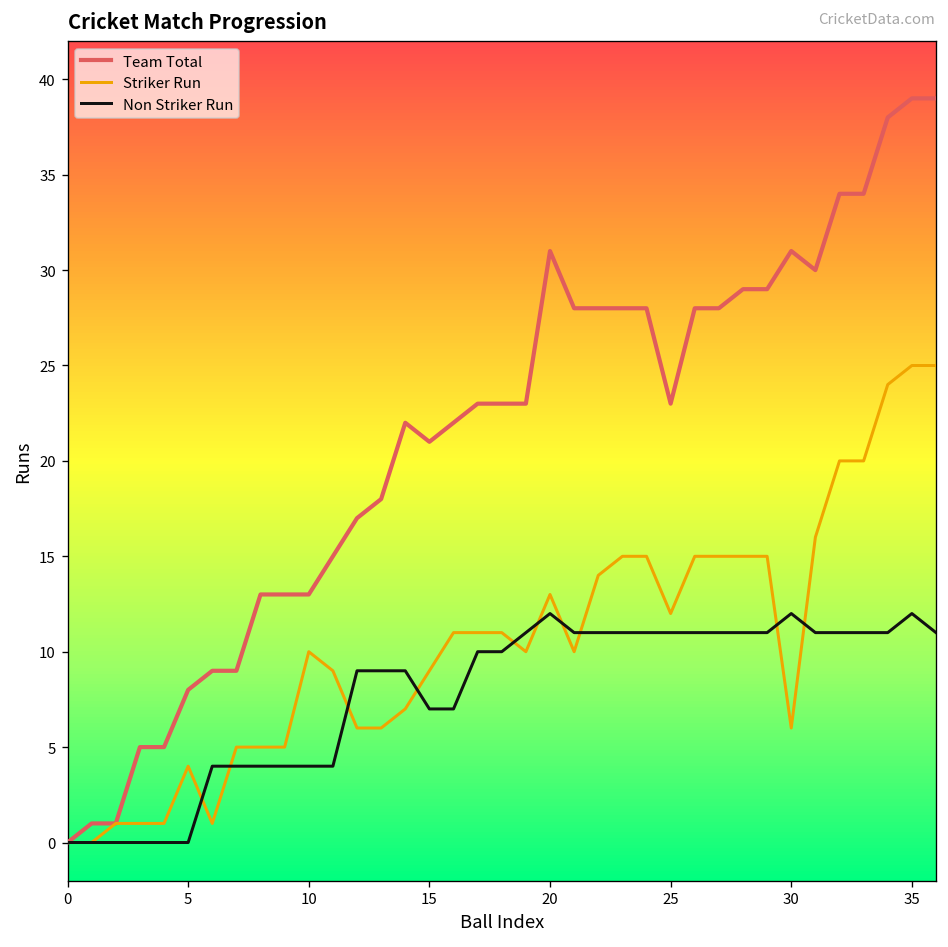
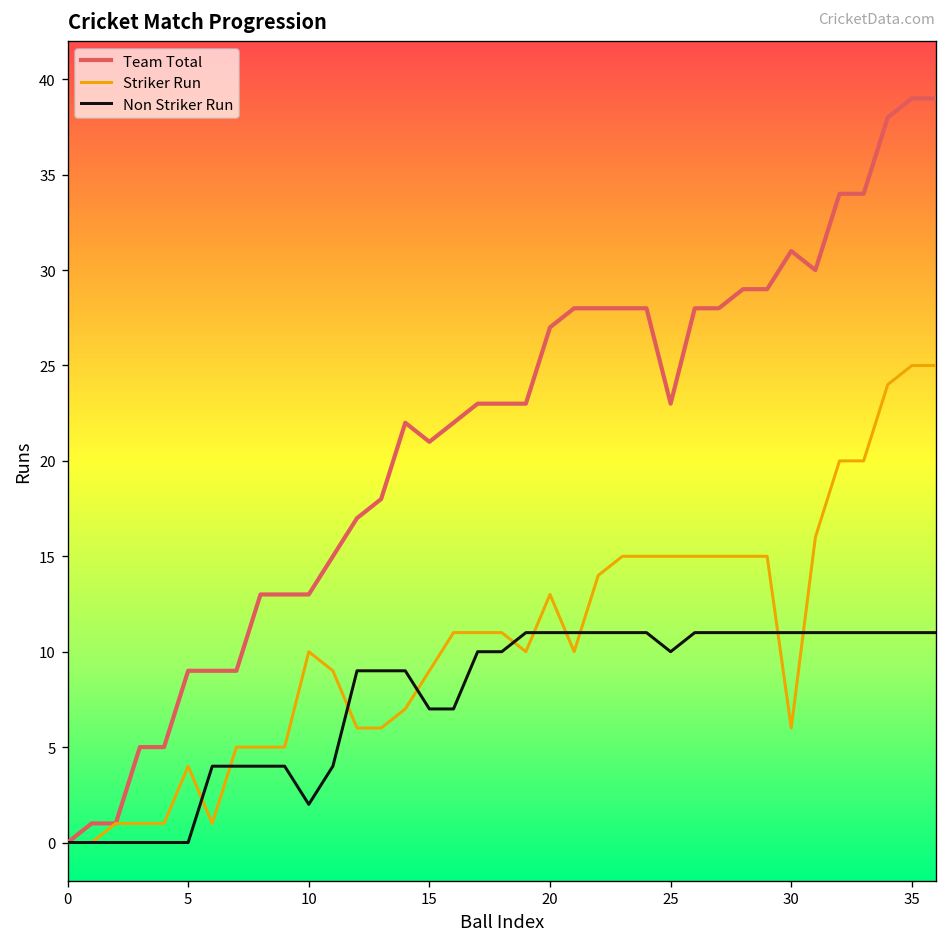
Team Total, 5: 8 -> 9
Non Striker Run, 10: 4 -> 2
Team Total, 20: 31 -> 27
Non Striker Run, 20: 12 -> 11
Striker Run, 25: 12 -> 15
Non Striker Run, 25: 11 -> 10
Non Striker Run, 30: 12 -> 11
Non Striker Run, 35: 12 -> 11
